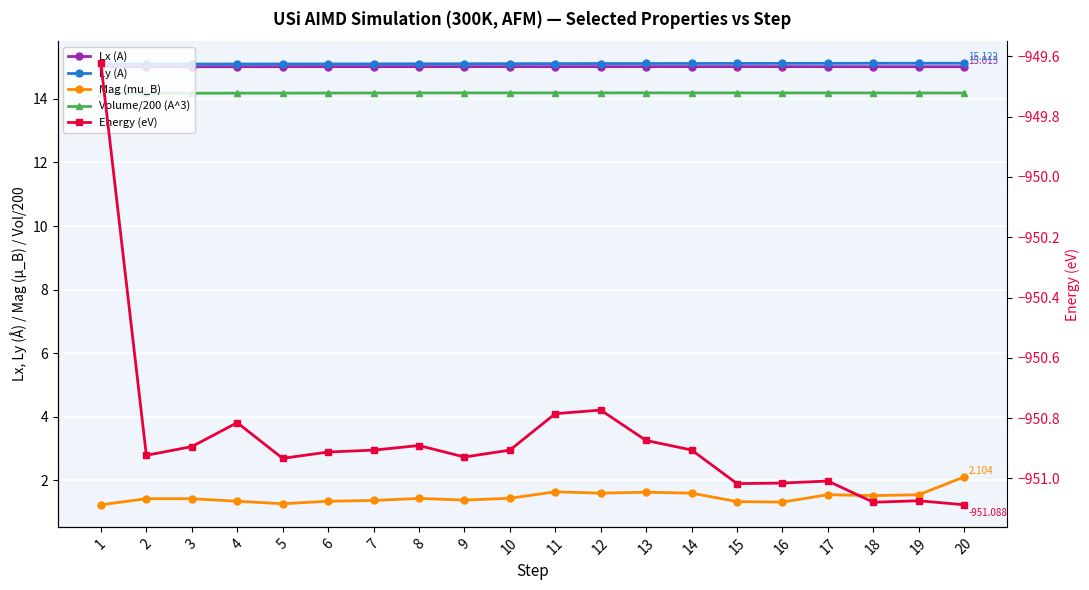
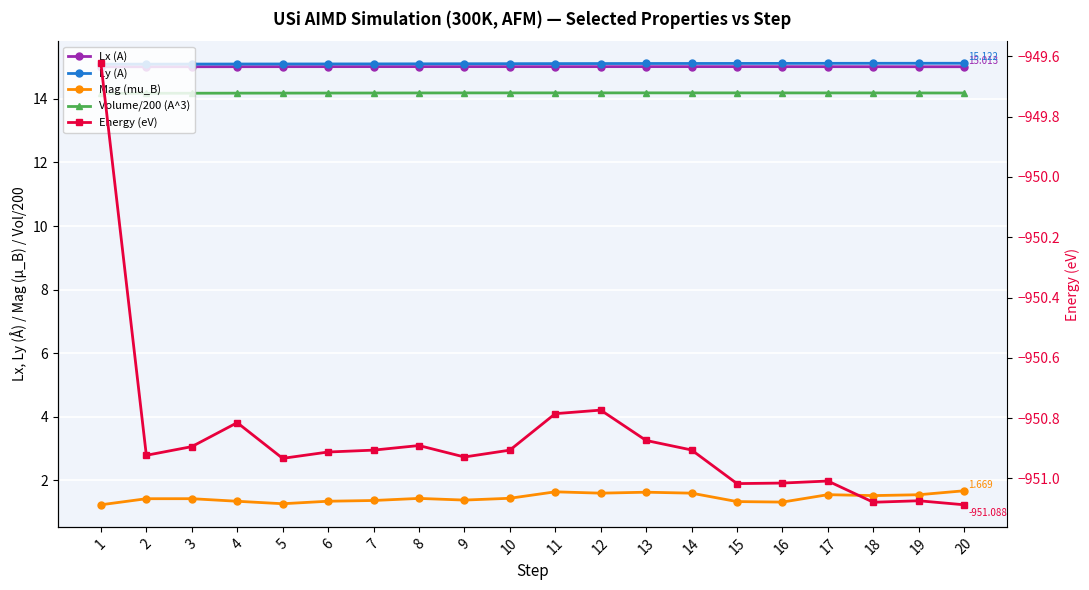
Mag (mu_B), 20: 2.104 -> 1.669
